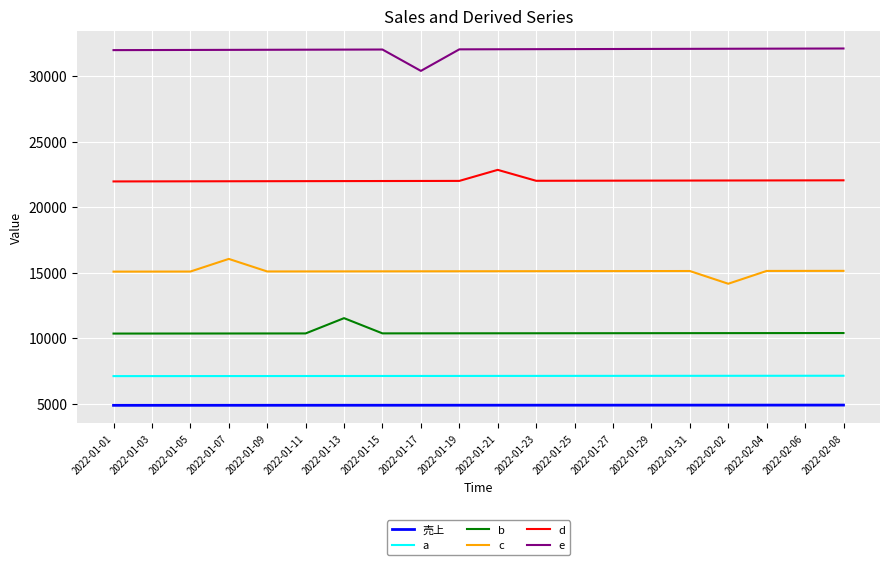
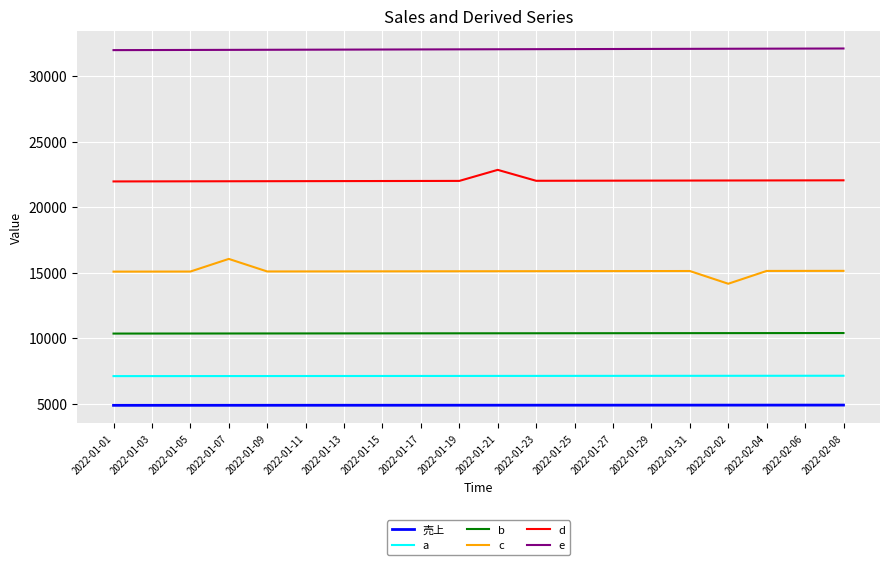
b, 2022-01-13: 11500 -> 10400
e, 2022-01-17: 30400 -> 32000
